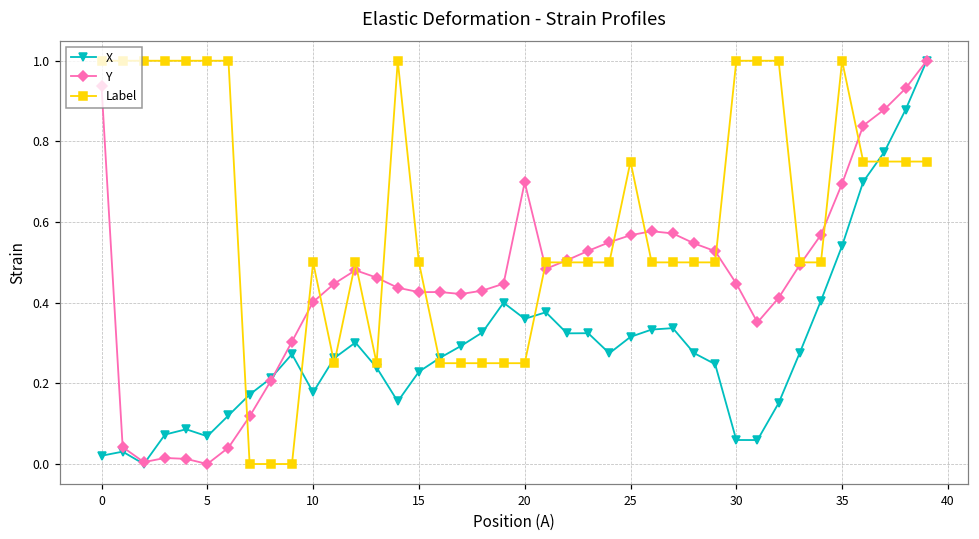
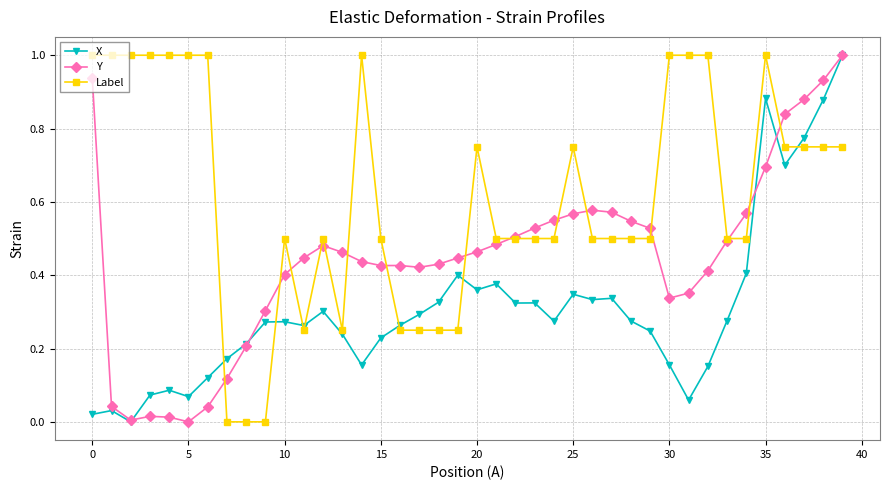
X, 10: 0.18 -> 0.27
Y, 20: 0.70 -> 0.46
Label, 20: 0.25 -> 0.75
X, 25: 0.32 -> 0.35
X, 30: 0.06 -> 0.16
Y, 30: 0.45 -> 0.34
X, 35: 0.54 -> 0.88
